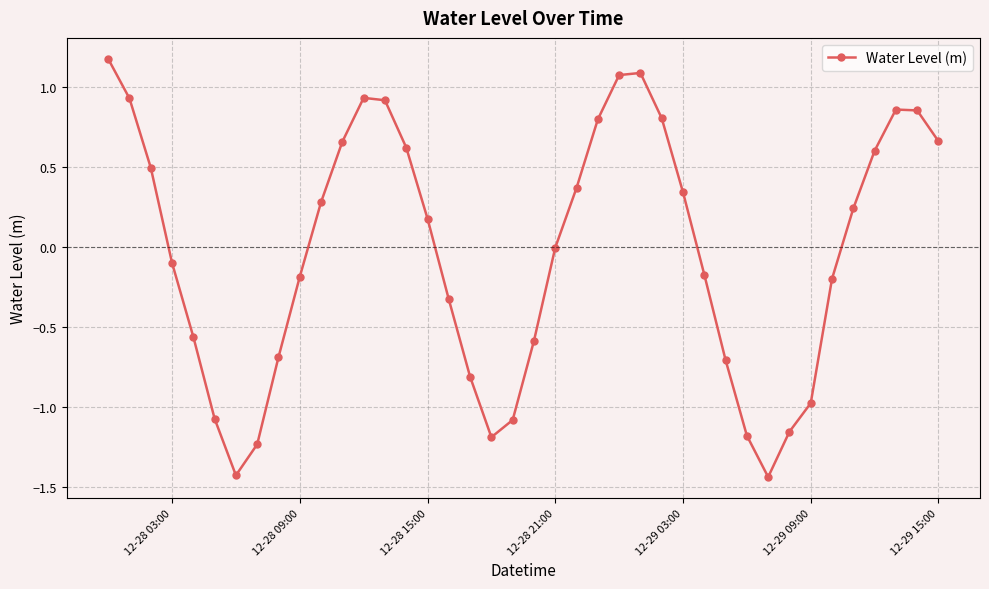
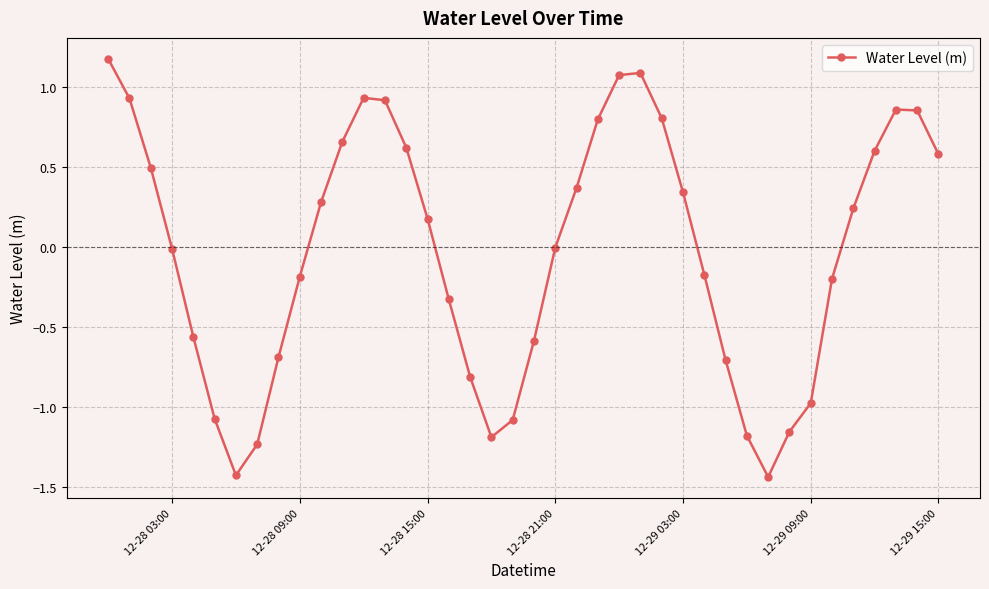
12-28 03:00: -0.10 -> -0.01
12-29 15:00: 0.66 -> 0.58
